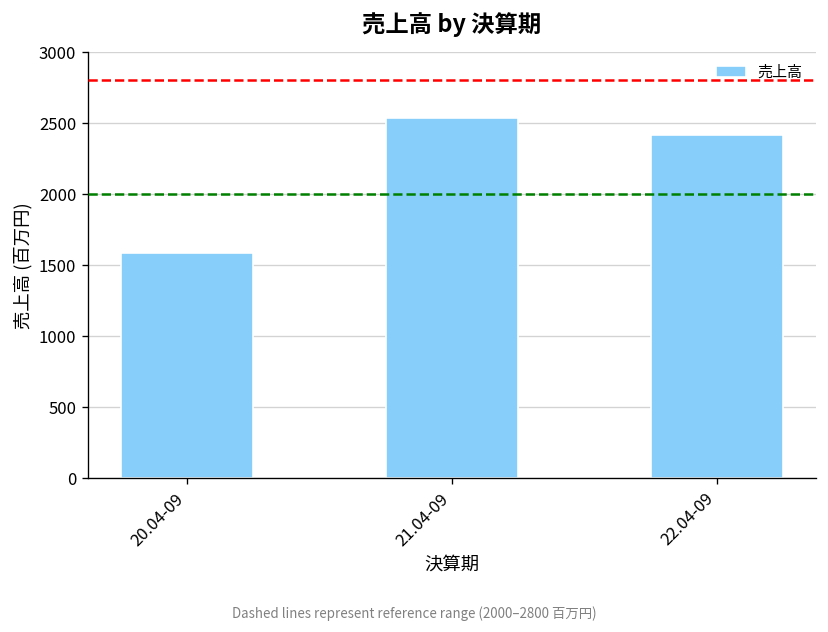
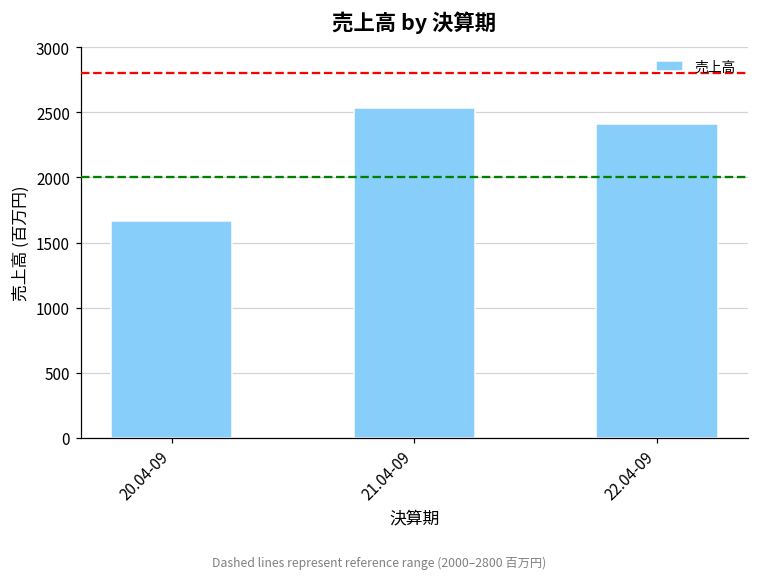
20.04-09: 1590 -> 1660
